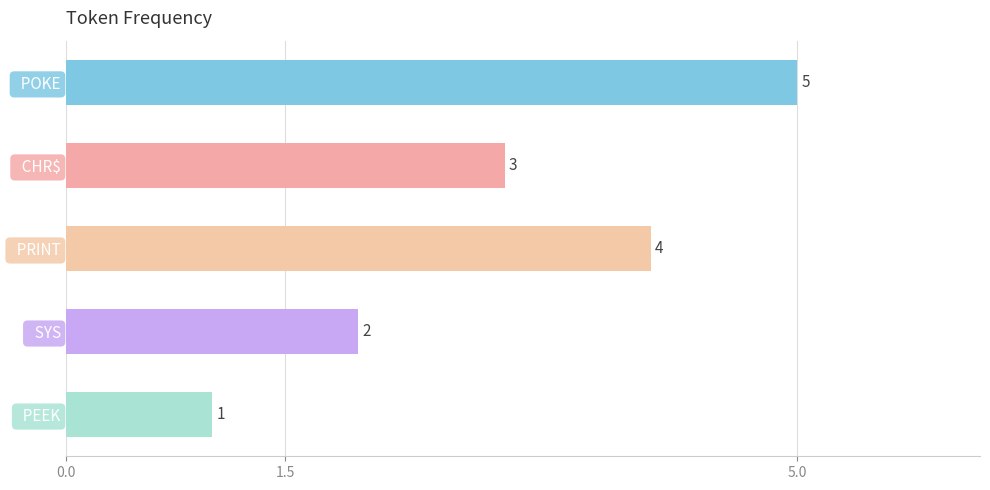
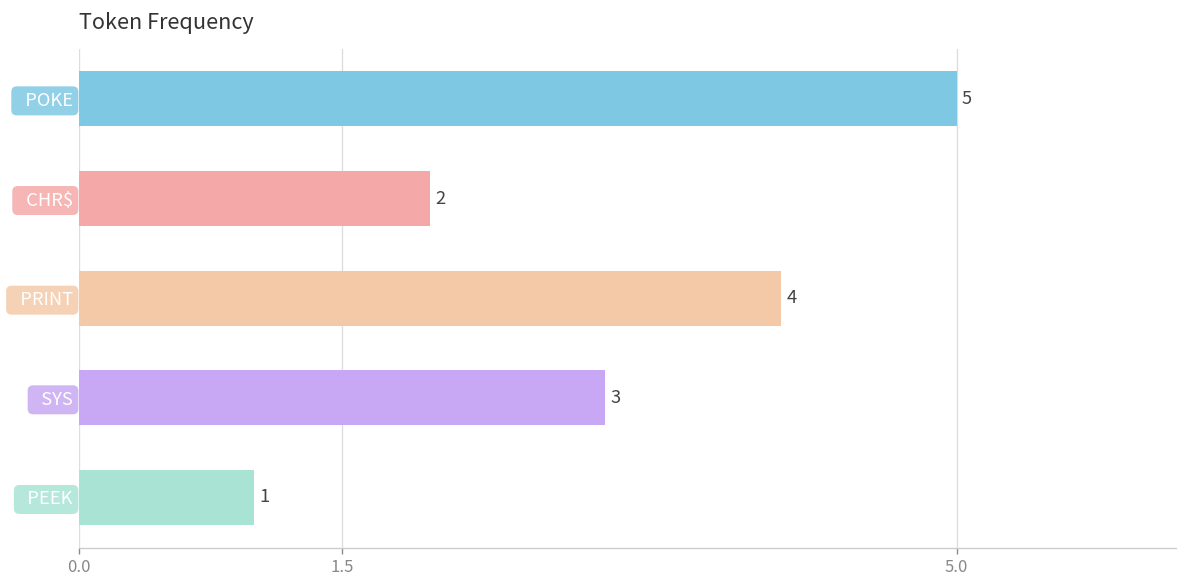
CHR$: 3 -> 2
SYS: 2 -> 3
